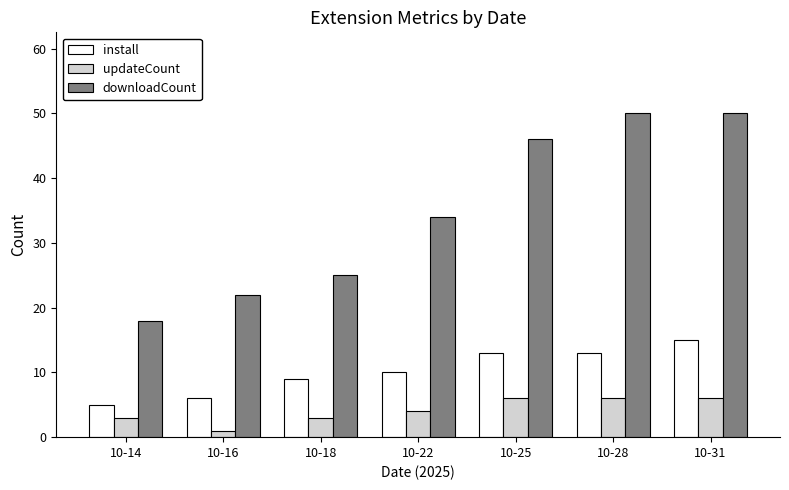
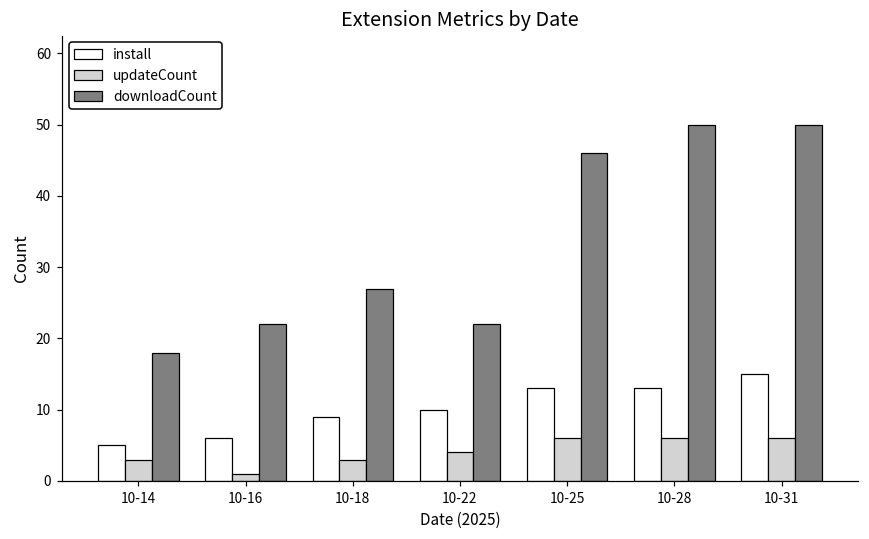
downloadCount, 10-18: 25 -> 27
downloadCount, 10-22: 34 -> 22
